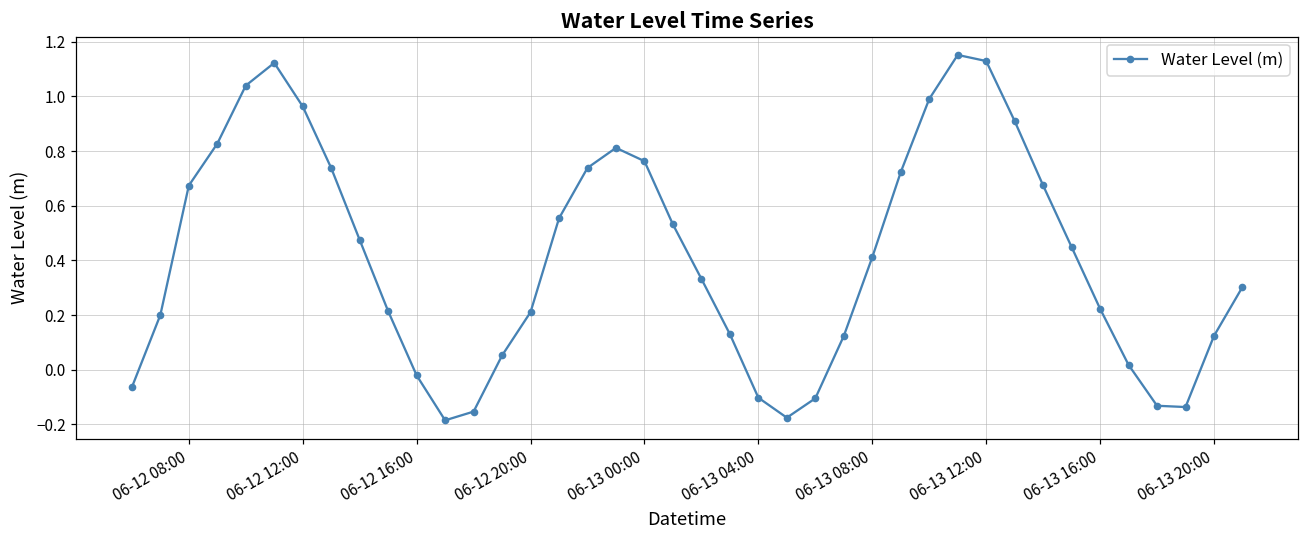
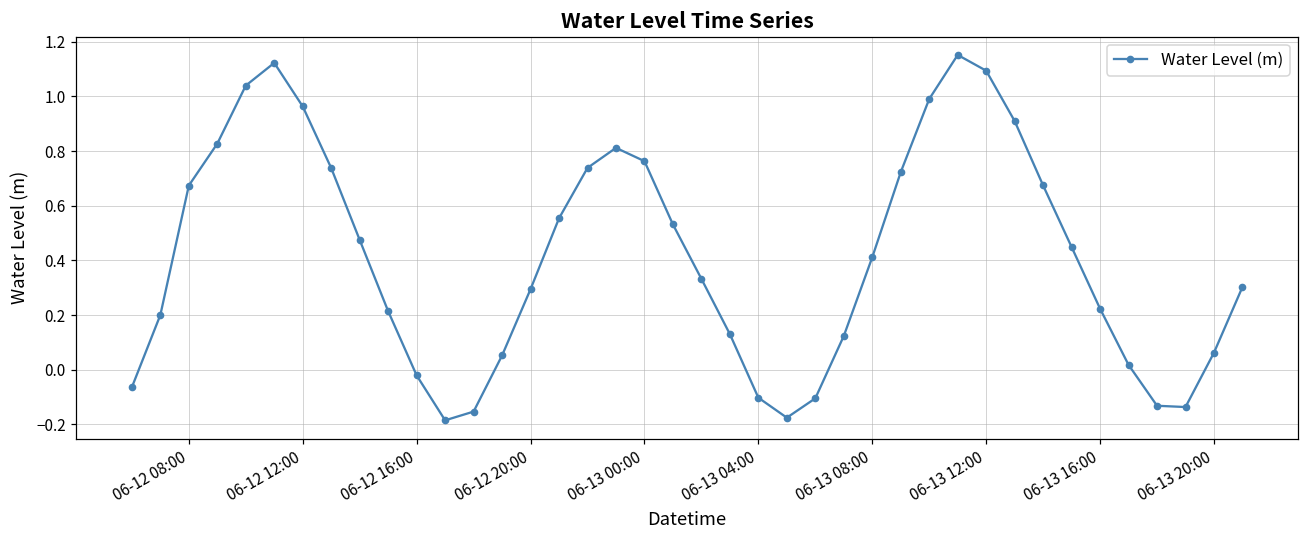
06-12 20:00: 0.21 -> 0.29
06-13 12:00: 1.13 -> 1.09
06-13 20:00: 0.12 -> 0.06
